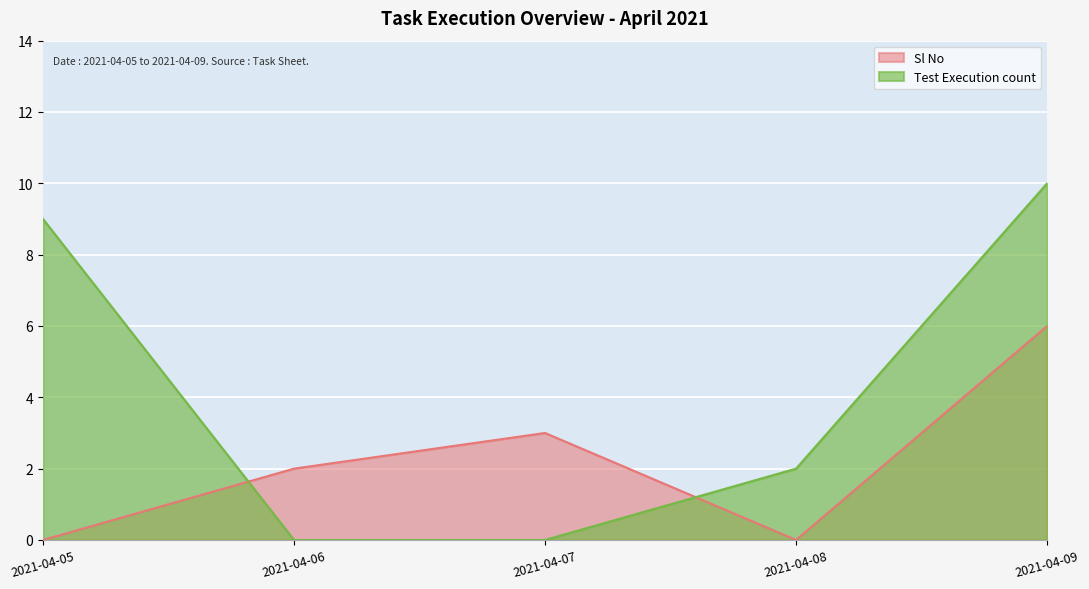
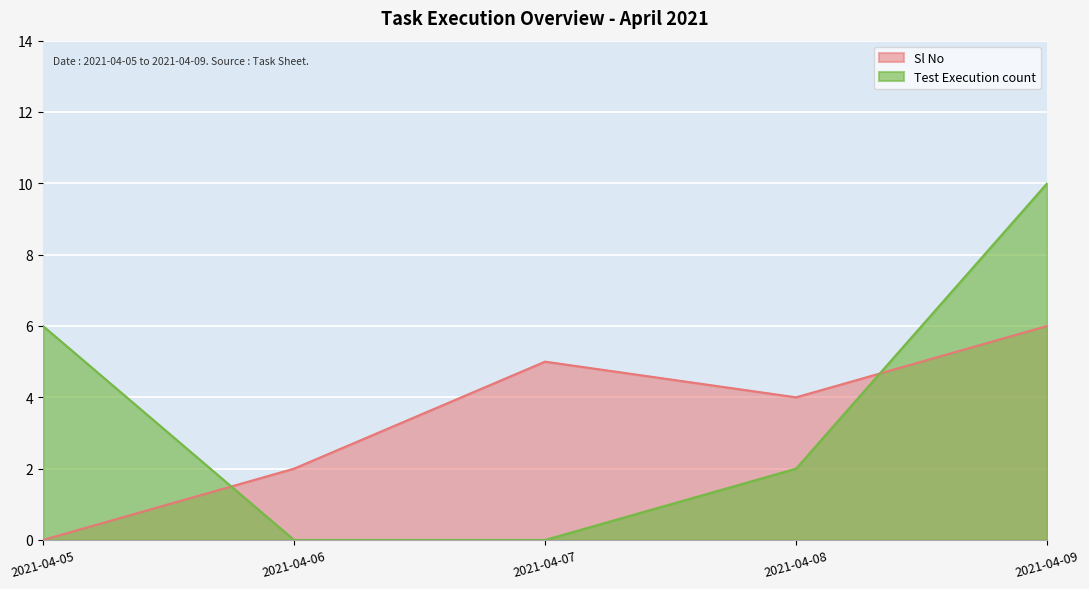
Test Execution count, 2021-04-05: 9 -> 6
Sl No, 2021-04-07: 3 -> 5
Sl No, 2021-04-08: 0 -> 4
